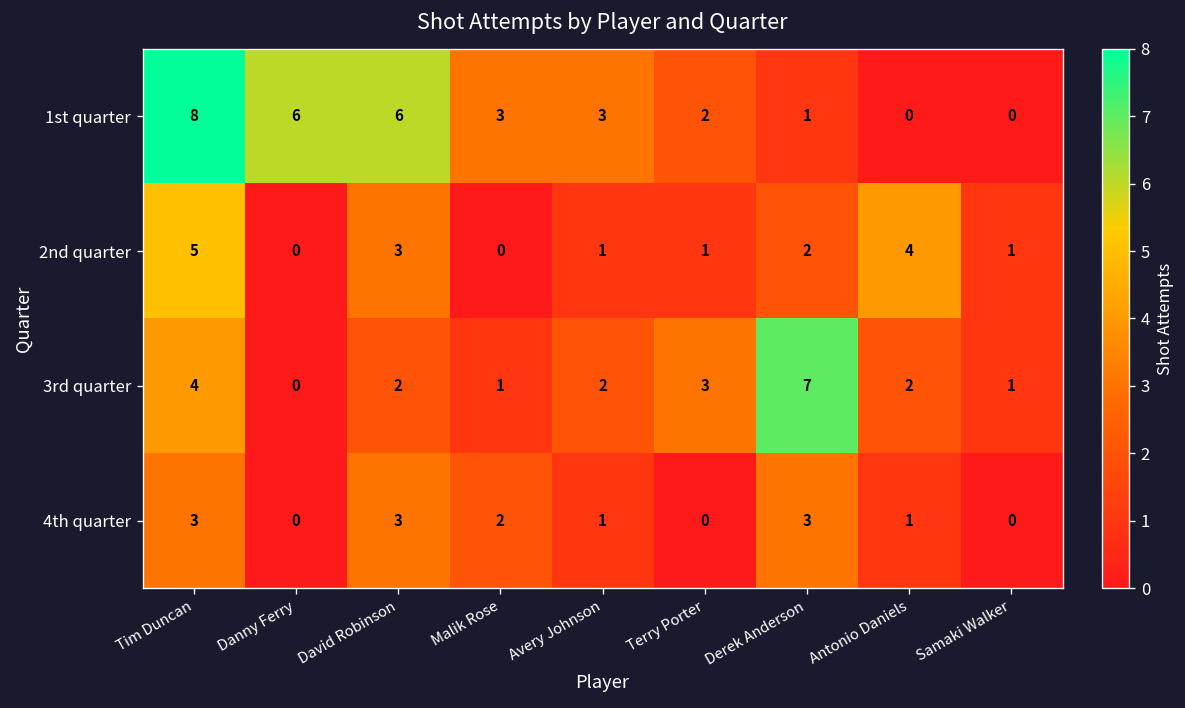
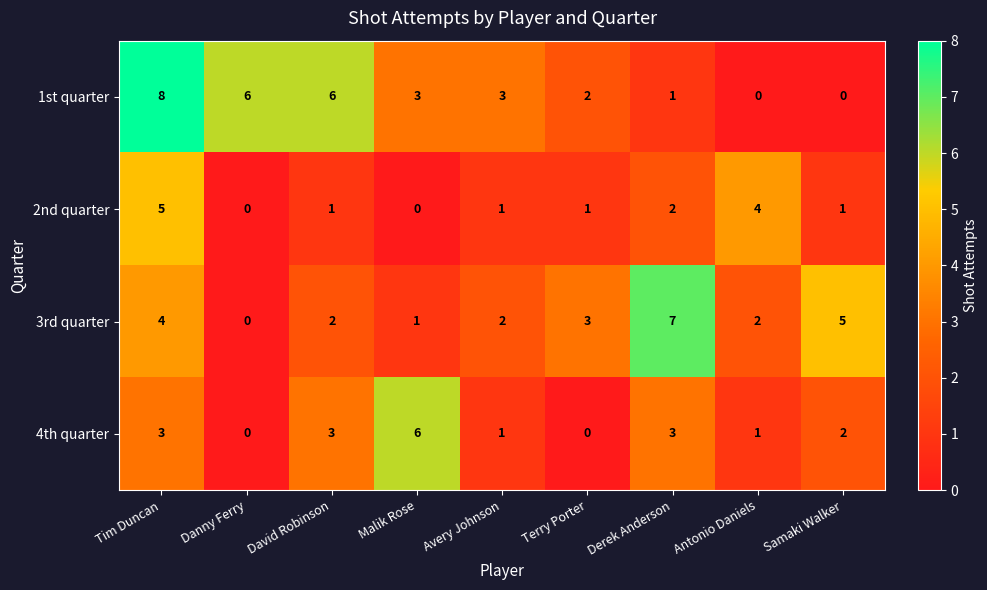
2nd quarter, David Robinson: 3 -> 1
3rd quarter, Samaki Walker: 1 -> 5
4th quarter, Malik Rose: 2 -> 6
4th quarter, Samaki Walker: 0 -> 2
